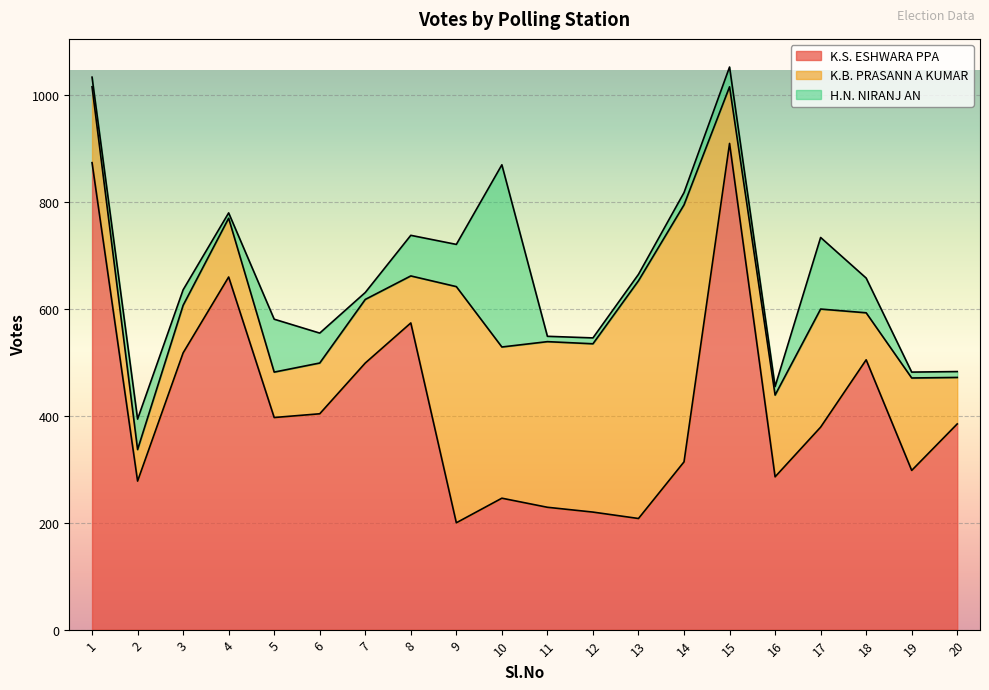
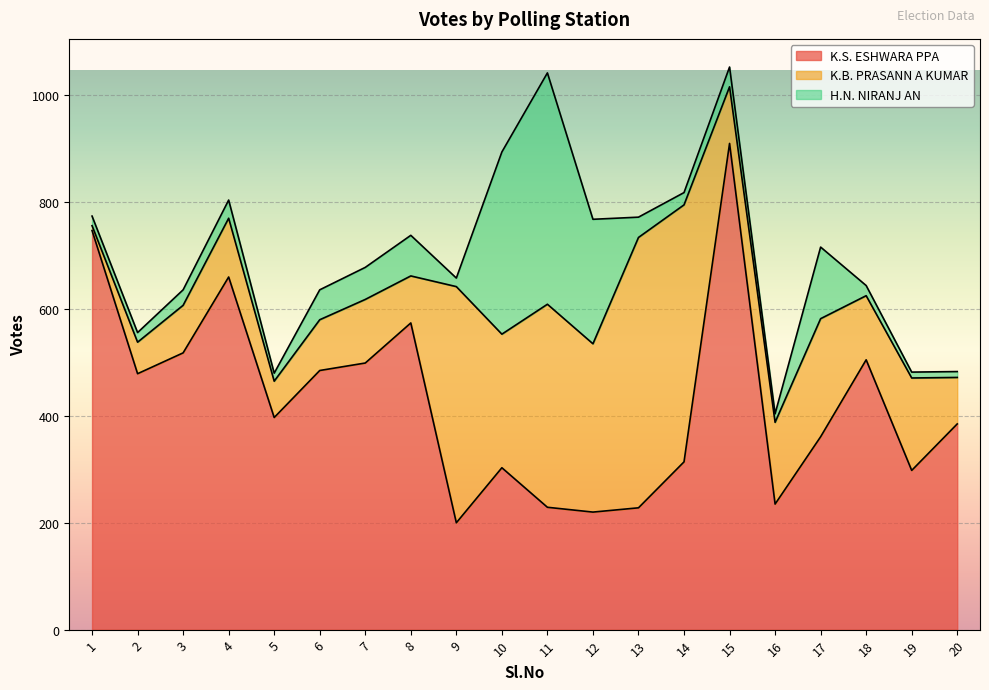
K.S. ESHWARA PPA, 1: 870 -> 750
K.B. PRASANN A KUMAR, 1: 140 -> 10
K.S. ESHWARA PPA, 2: 280 -> 480
H.N. NIRANJ AN, 2: 60 -> 20
H.N. NIRANJ AN, 4: 10 -> 30
K.B. PRASANN A KUMAR, 5: 90 -> 70
H.N. NIRANJ AN, 5: 100 -> 20
K.S. ESHWARA PPA, 6: 400 -> 490
H.N. NIRANJ AN, 7: 10 -> 60
H.N. NIRANJ AN, 9: 80 -> 20
K.S. ESHWARA PPA, 10: 250 -> 300
K.B. PRASANN A KUMAR, 10: 280 -> 250
K.B. PRASANN A KUMAR, 11: 310 -> 380
H.N. NIRANJ AN, 11: 10 -> 430
H.N. NIRANJ AN, 12: 10 -> 230
K.S. ESHWARA PPA, 13: 210 -> 230
K.B. PRASANN A KUMAR, 13: 450 -> 510
H.N. NIRANJ AN, 13: 10 -> 40
K.S. ESHWARA PPA, 16: 290 -> 240
K.S. ESHWARA PPA, 17: 380 -> 360
K.B. PRASANN A KUMAR, 18: 90 -> 120
H.N. NIRANJ AN, 18: 70 -> 20
